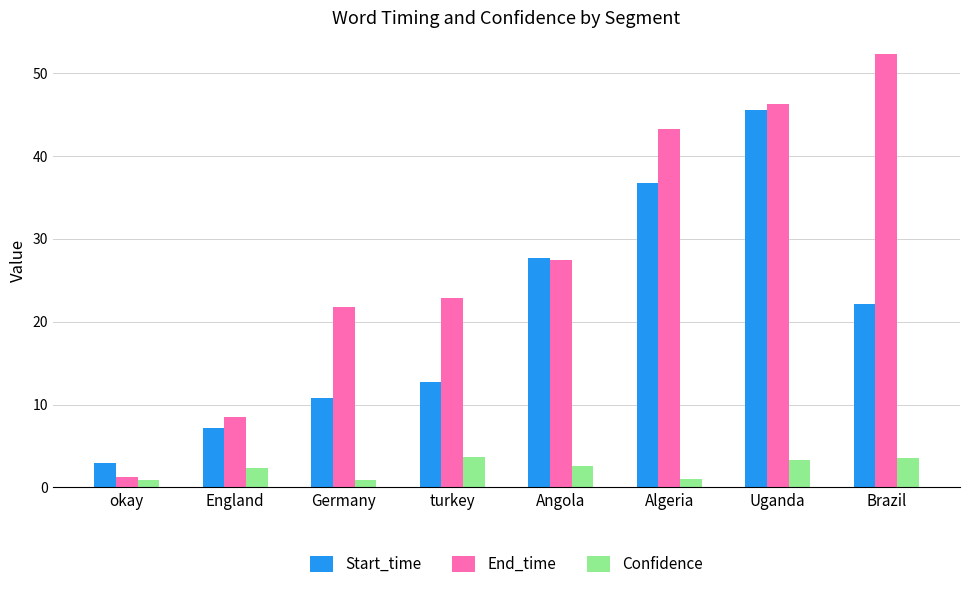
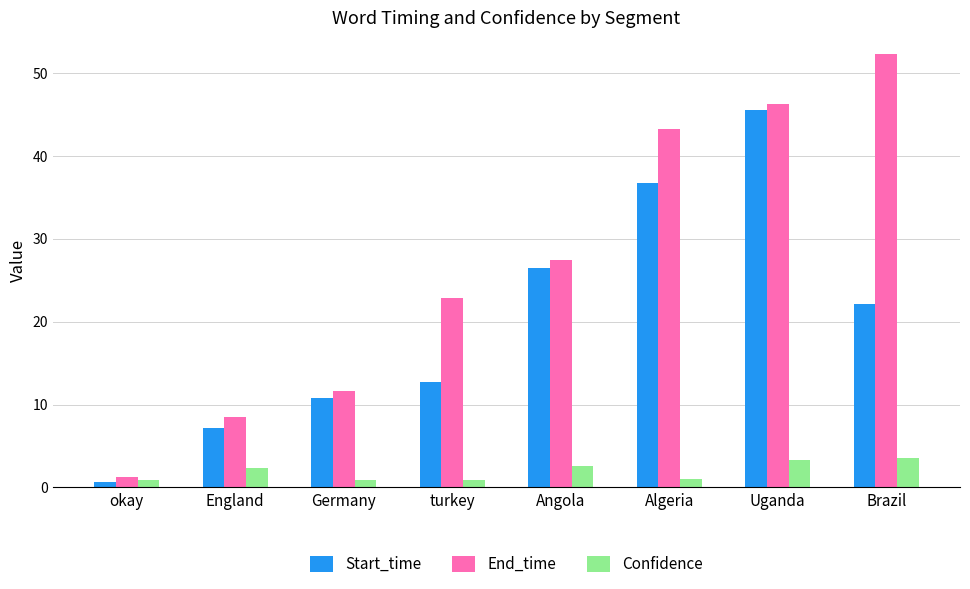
Start_time, okay: 3 -> 1
End_time, Germany: 22 -> 12
Confidence, turkey: 4 -> 1
Start_time, Angola: 28 -> 27
